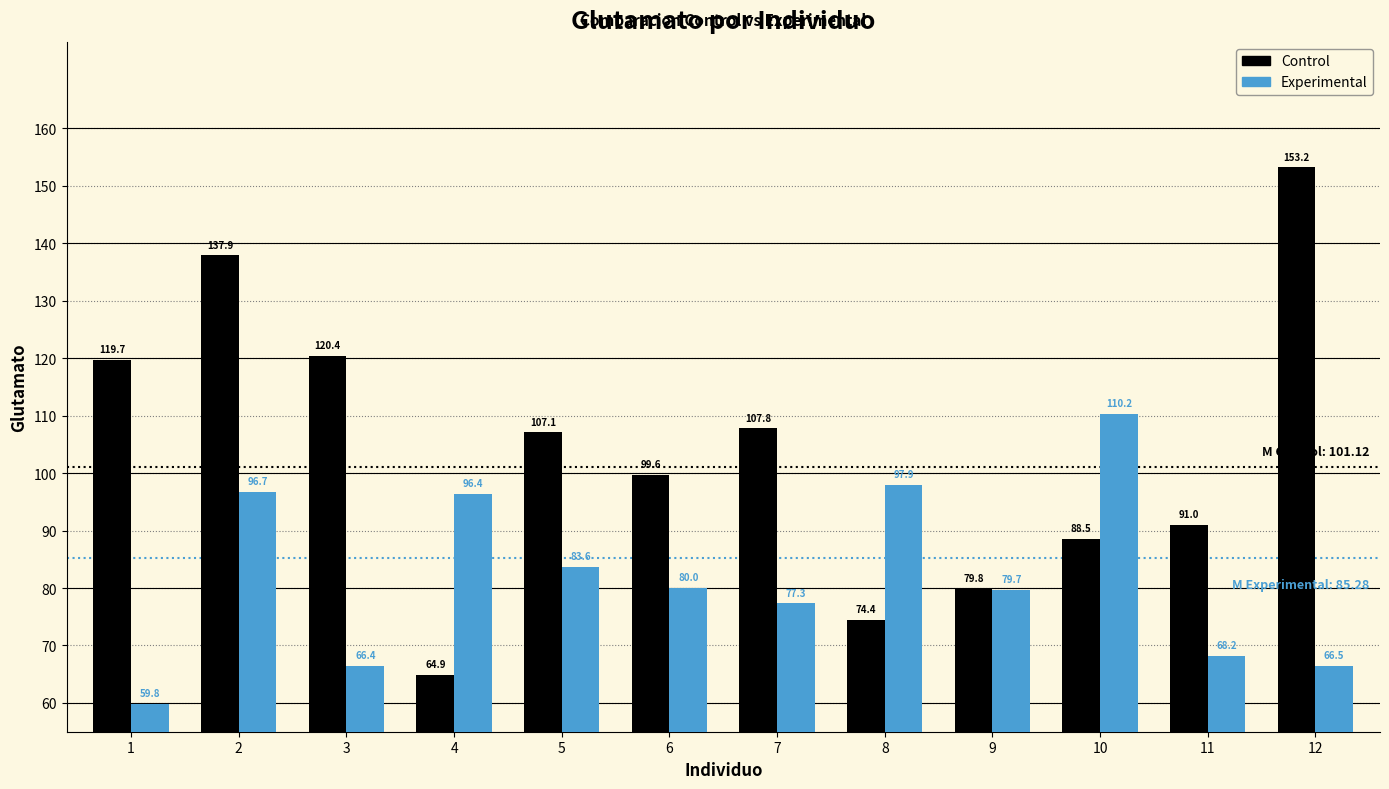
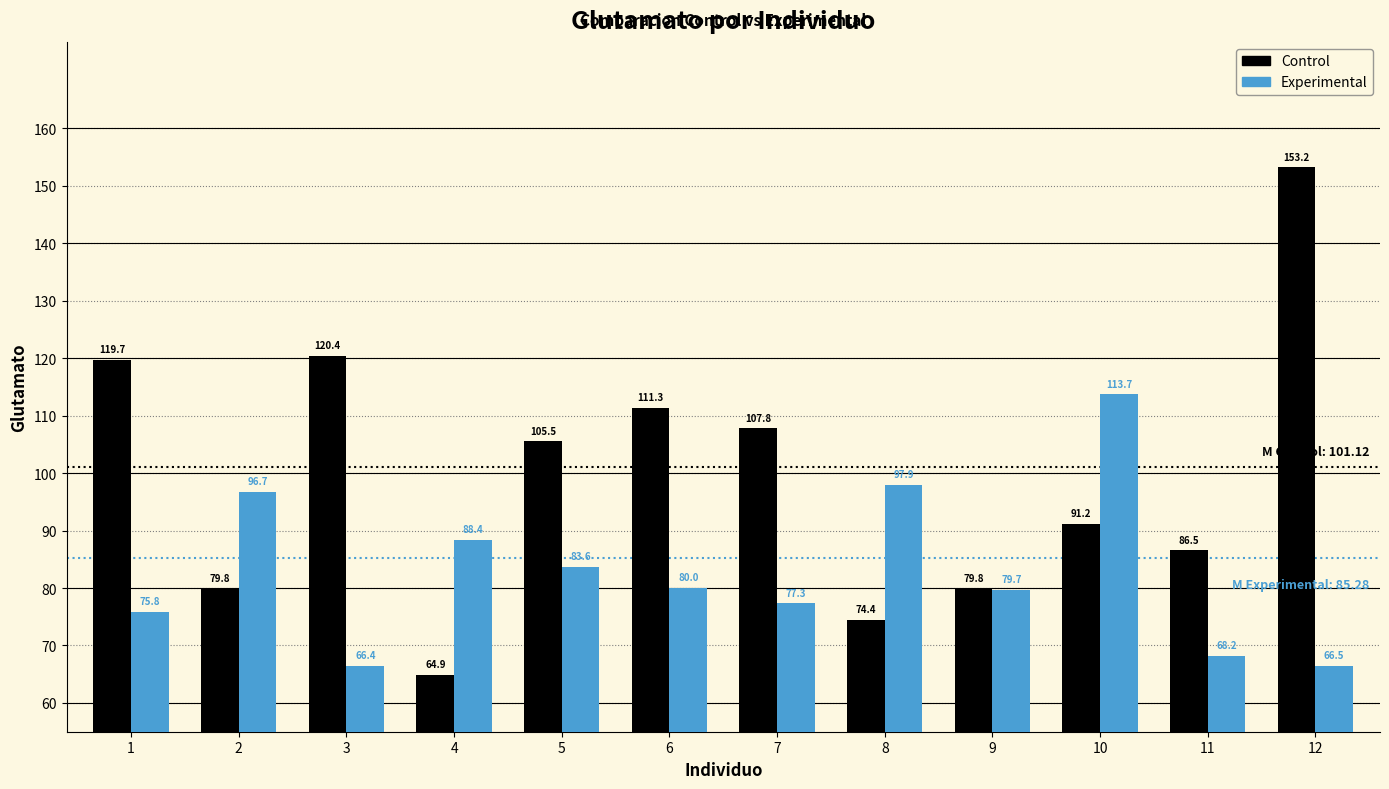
Experimental, 1: 59.8 -> 75.8
Control, 2: 137.9 -> 79.8
Experimental, 4: 96.4 -> 88.4
Control, 5: 107.1 -> 105.5
Control, 6: 99.6 -> 111.3
Control, 10: 88.5 -> 91.2
Experimental, 10: 110.2 -> 113.7
Control, 11: 91.0 -> 86.5
